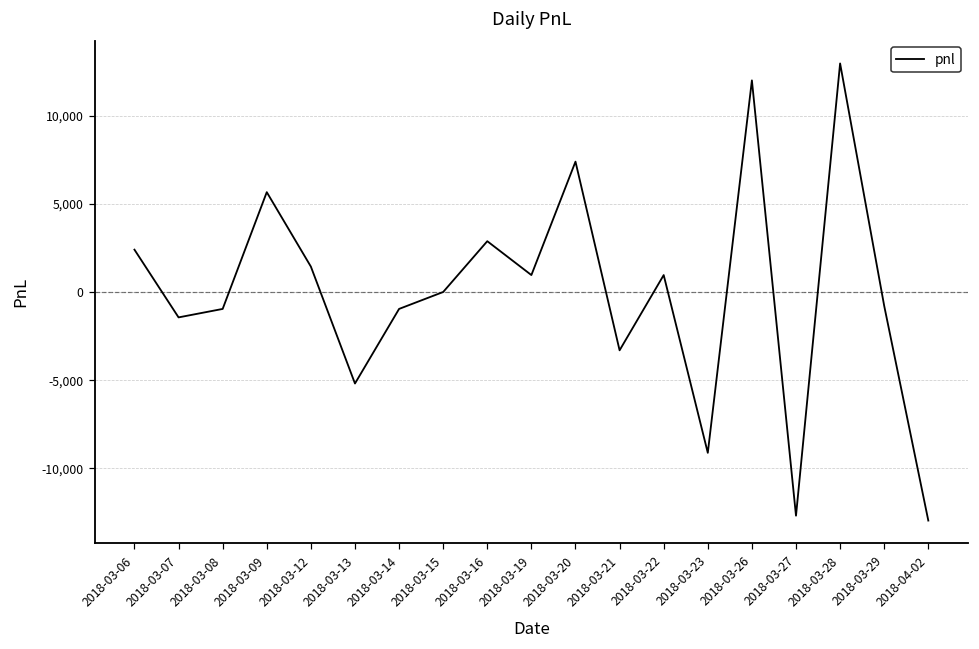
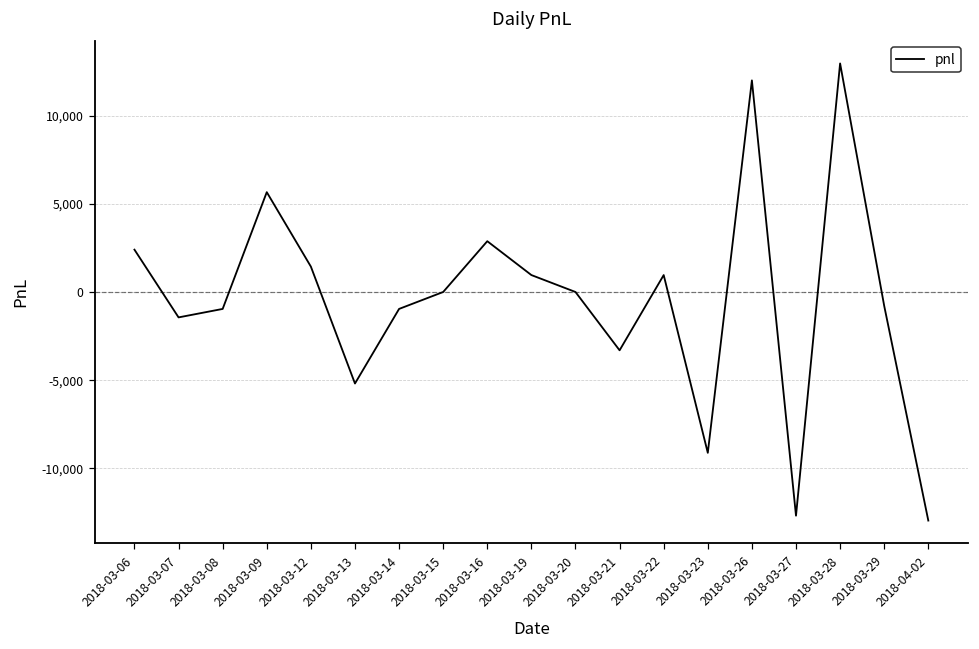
2018-03-20: 7,400 -> 0
